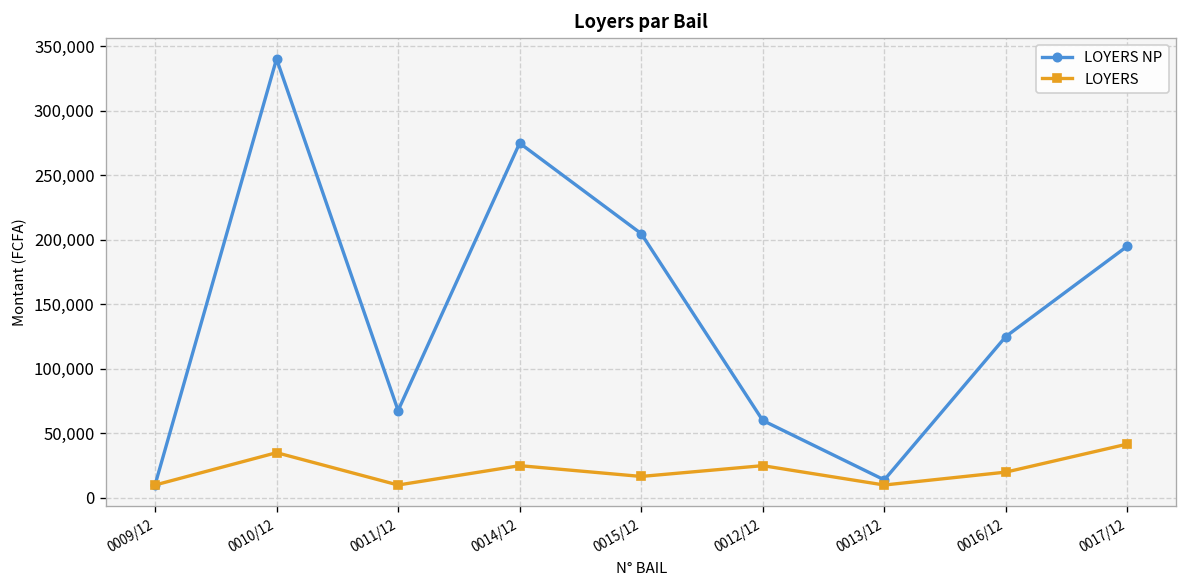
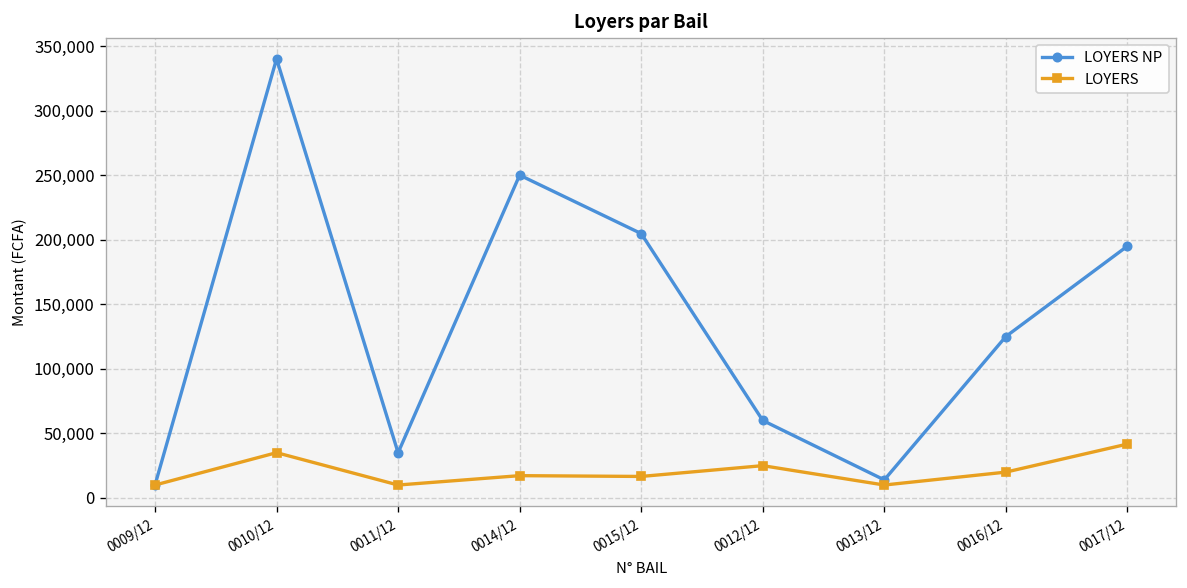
LOYERS NP, 0011/12: 68,000 -> 35,000
LOYERS NP, 0014/12: 275,000 -> 250,000
LOYERS, 0014/12: 25,000 -> 17,000
